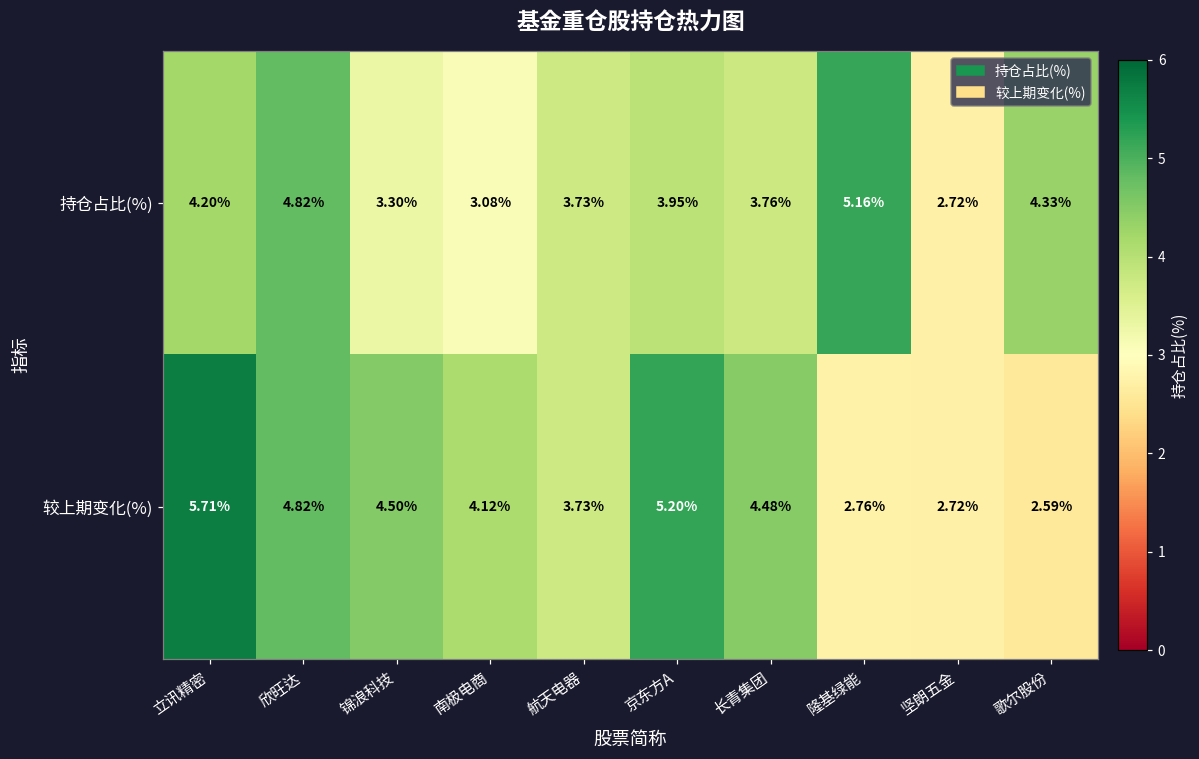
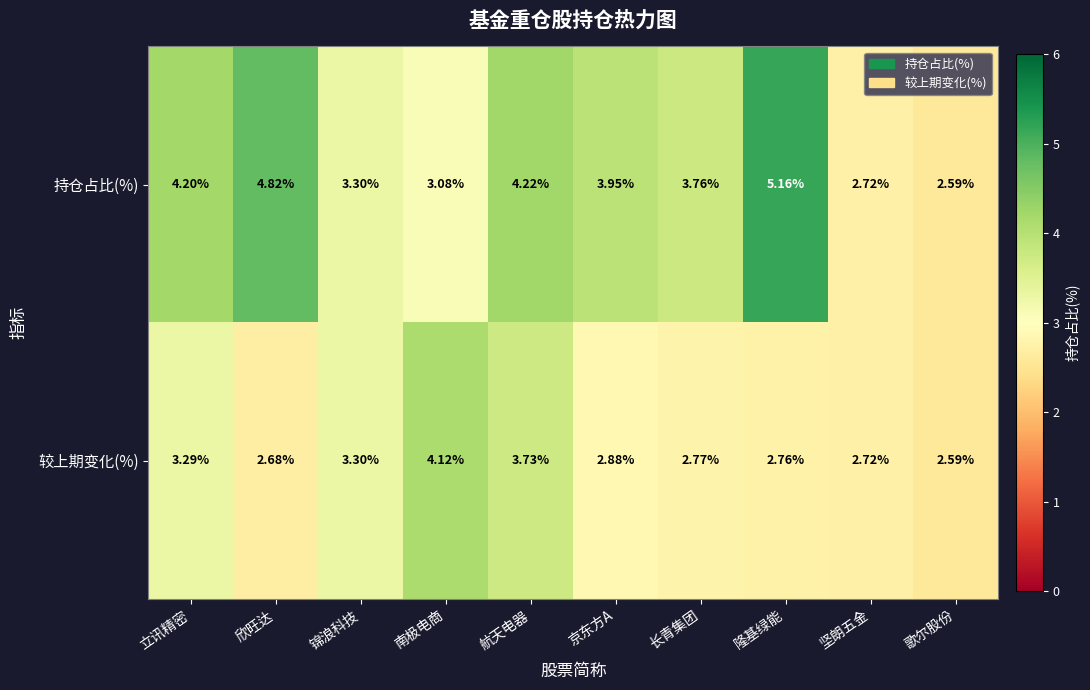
持仓占比(%), 航天电器: 3.73% -> 4.22%
持仓占比(%), 歌尔股份: 4.33% -> 2.59%
较上期变化(%), 立讯精密: 5.71% -> 3.29%
较上期变化(%), 欣旺达: 4.82% -> 2.68%
较上期变化(%), 锦浪科技: 4.50% -> 3.30%
较上期变化(%), 京东方A: 5.20% -> 2.88%
较上期变化(%), 长青集团: 4.48% -> 2.77%
